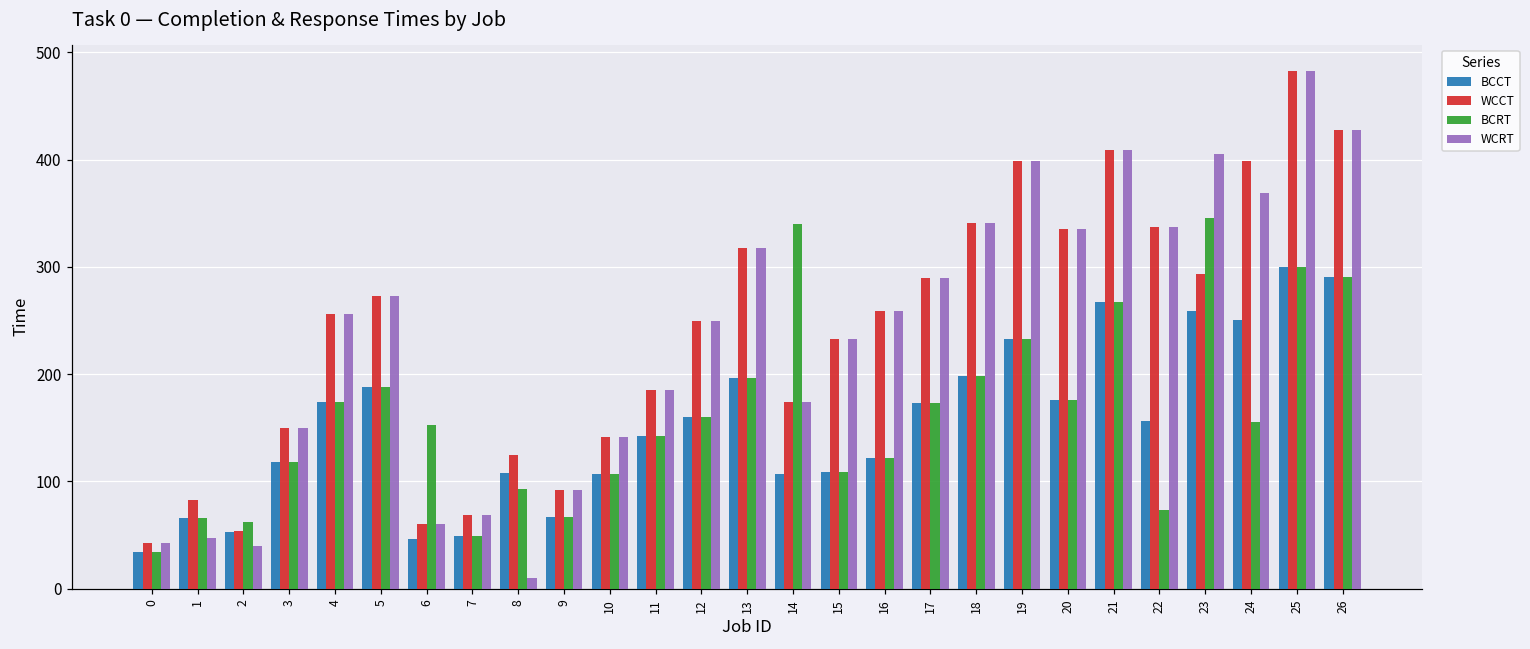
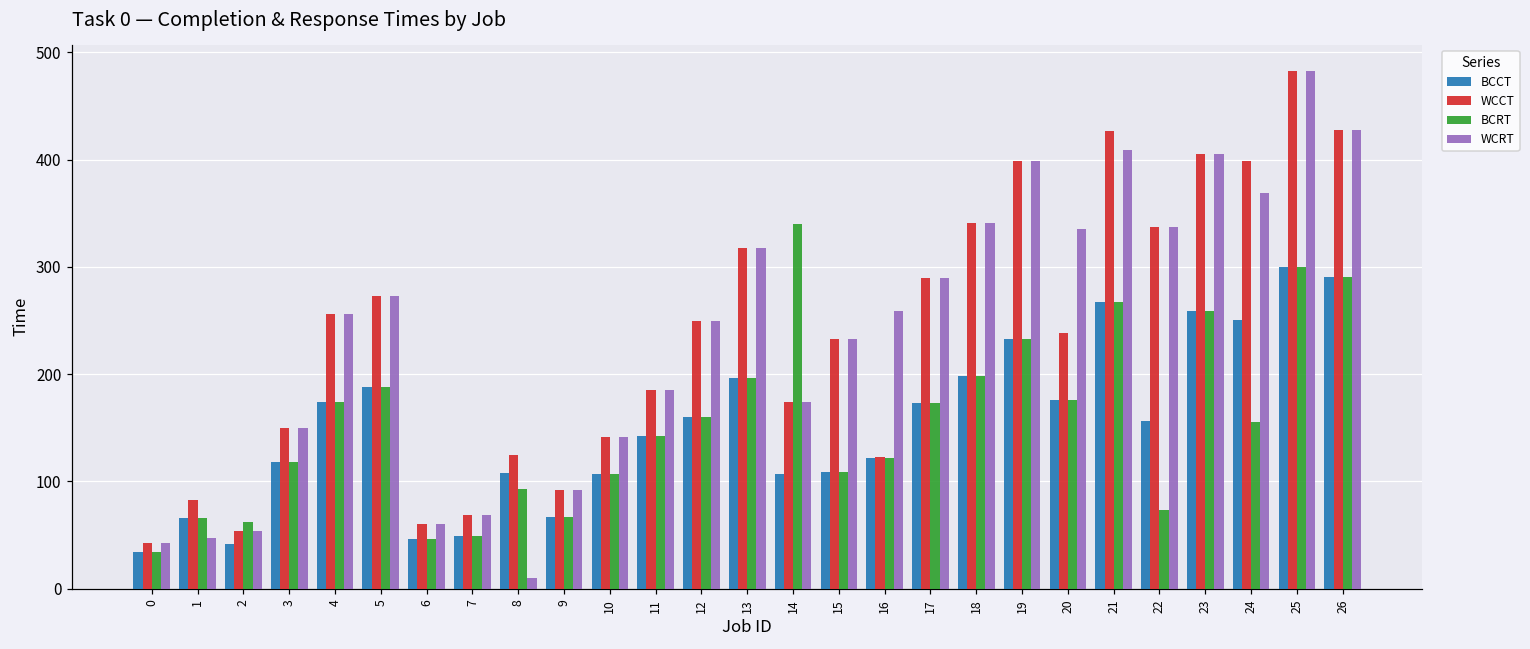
BCCT, 2: 50 -> 40
WCRT, 2: 40 -> 50
BCRT, 6: 150 -> 50
WCCT, 16: 260 -> 120
WCCT, 20: 340 -> 240
WCCT, 21: 410 -> 430
WCCT, 23: 290 -> 410
BCRT, 23: 350 -> 260
